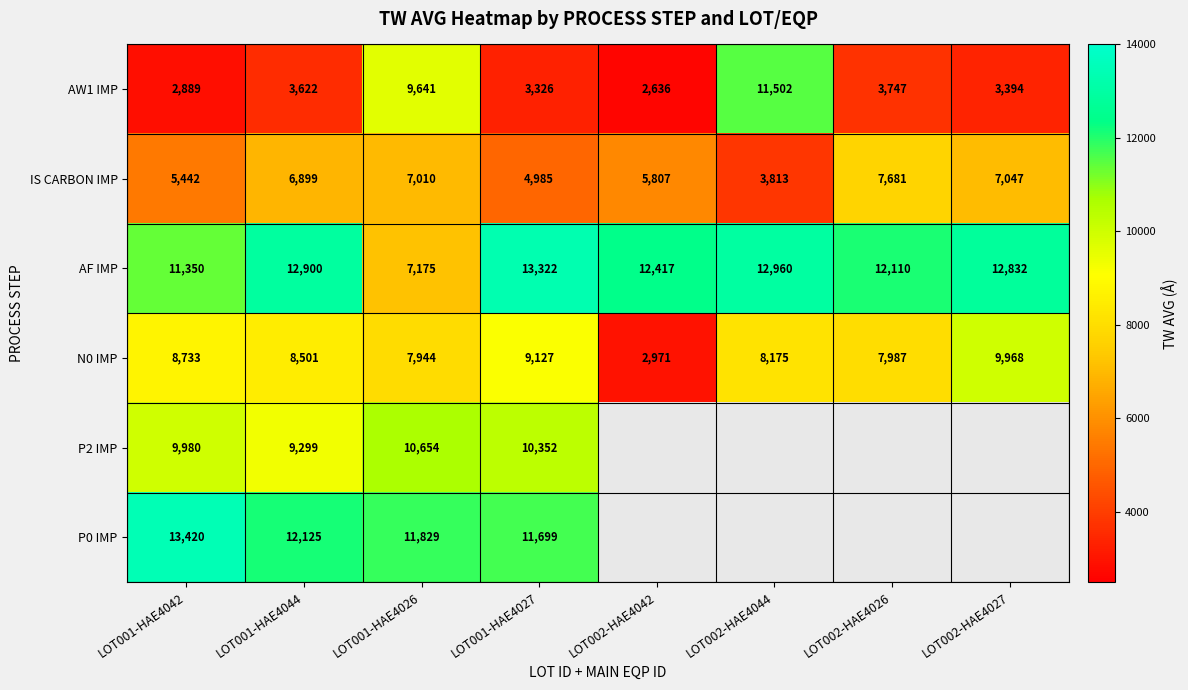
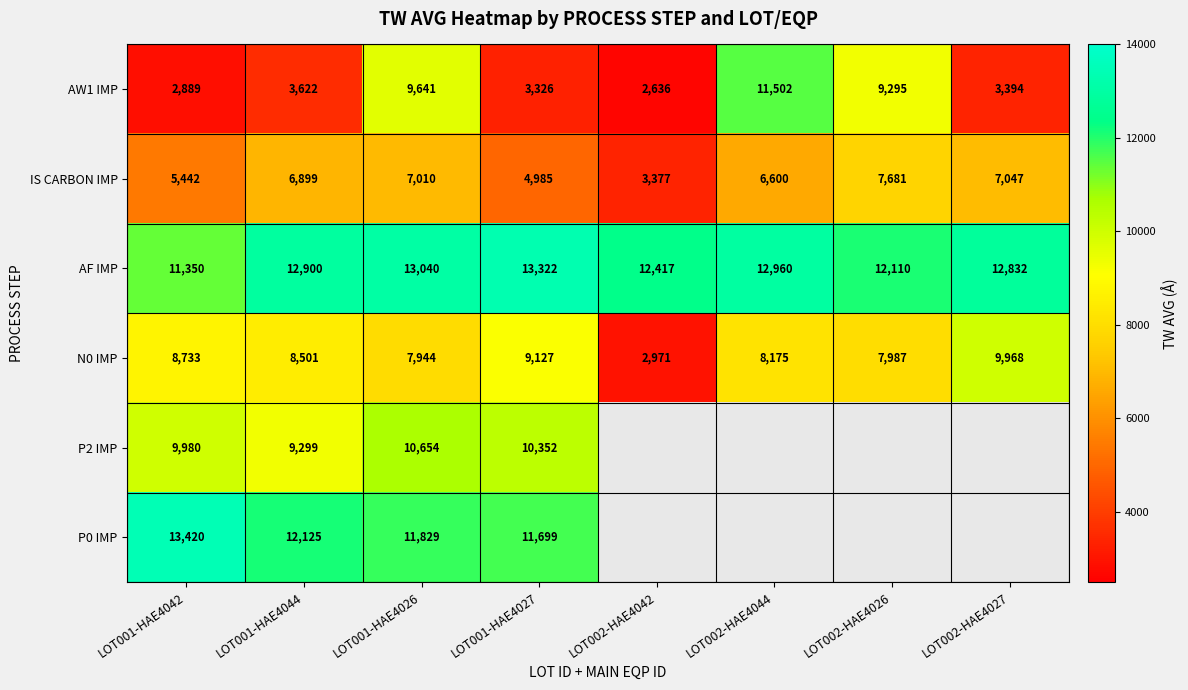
AW1 IMP, LOT002-HAE4026: 3,747 -> 9,295
IS CARBON IMP, LOT002-HAE4042: 5,807 -> 3,377
IS CARBON IMP, LOT002-HAE4044: 3,813 -> 6,600
AF IMP, LOT001-HAE4026: 7,175 -> 13,040
